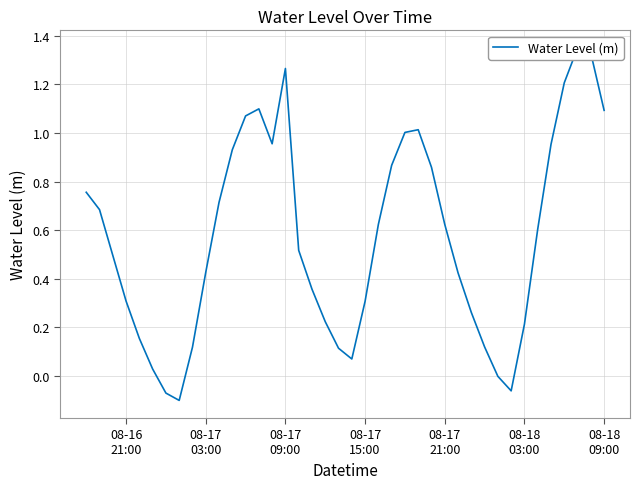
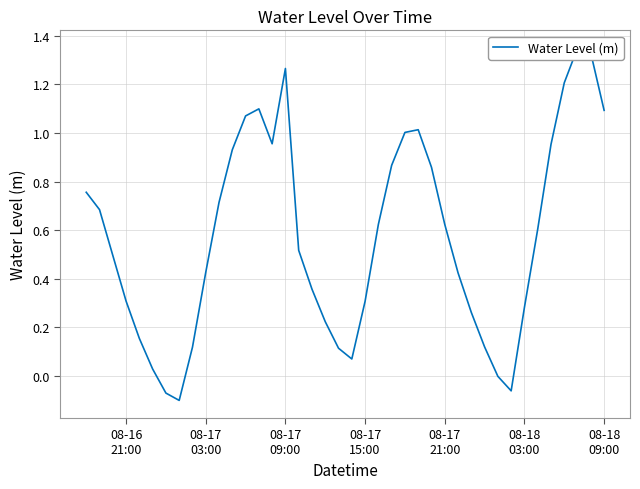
08-18 03:00: 0.21 -> 0.28
